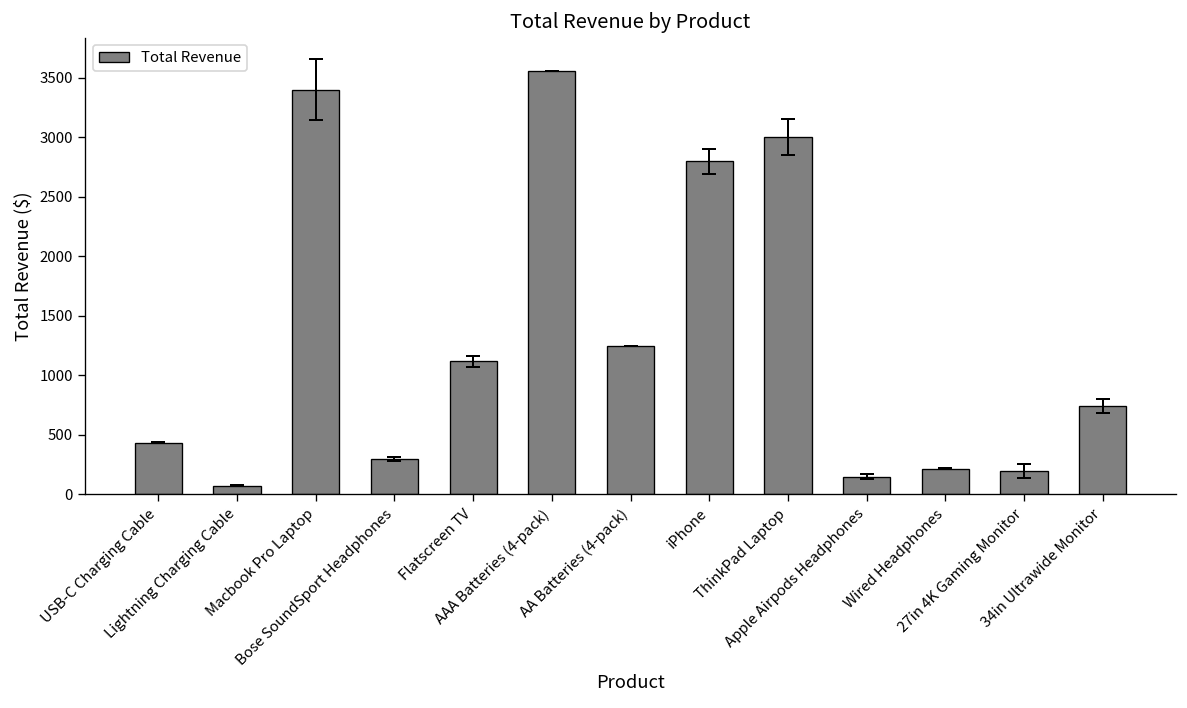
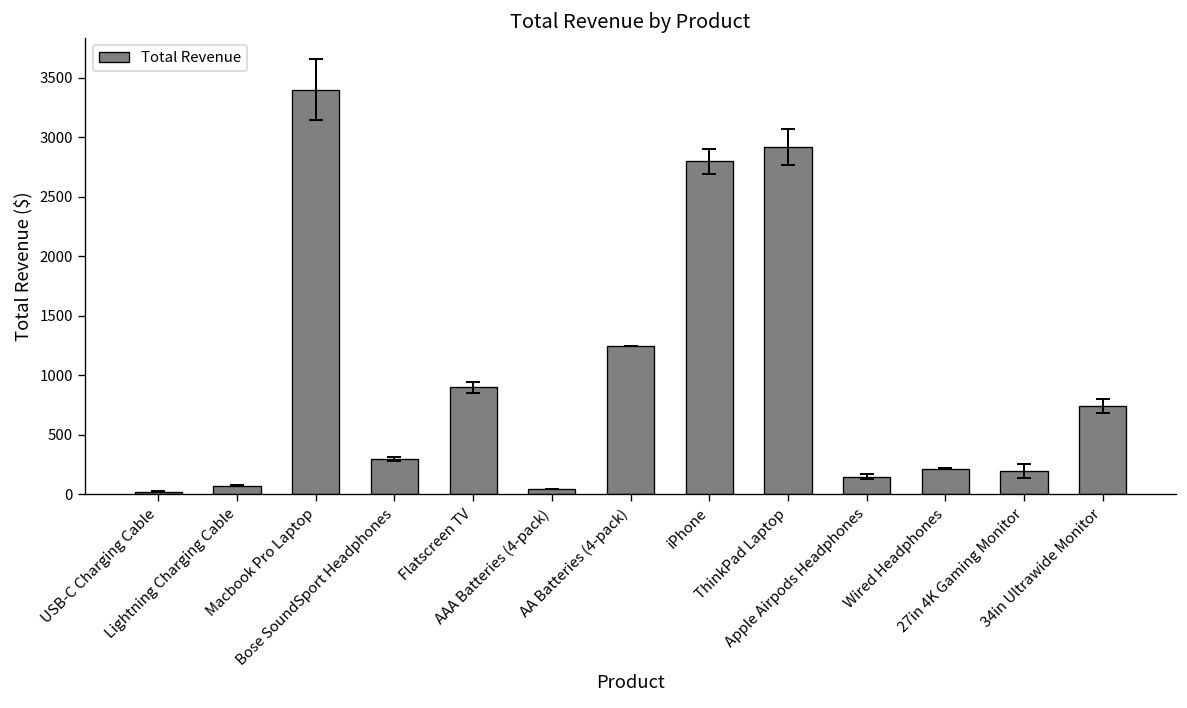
Total Revenue, USB-C Charging Cable: 400 -> 0
Total Revenue, Flatscreen TV: 1100 -> 900
Total Revenue, AAA Batteries (4-pack): 3600 -> 0
Total Revenue, ThinkPad Laptop: 3000 -> 2900
